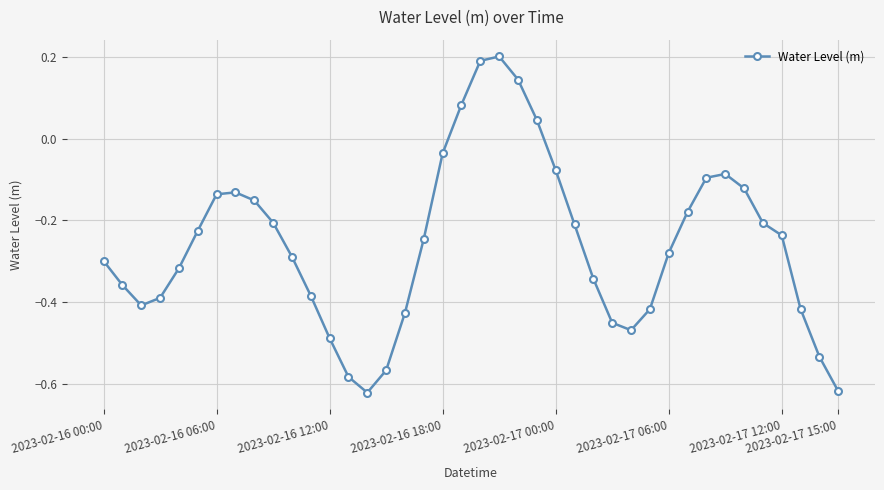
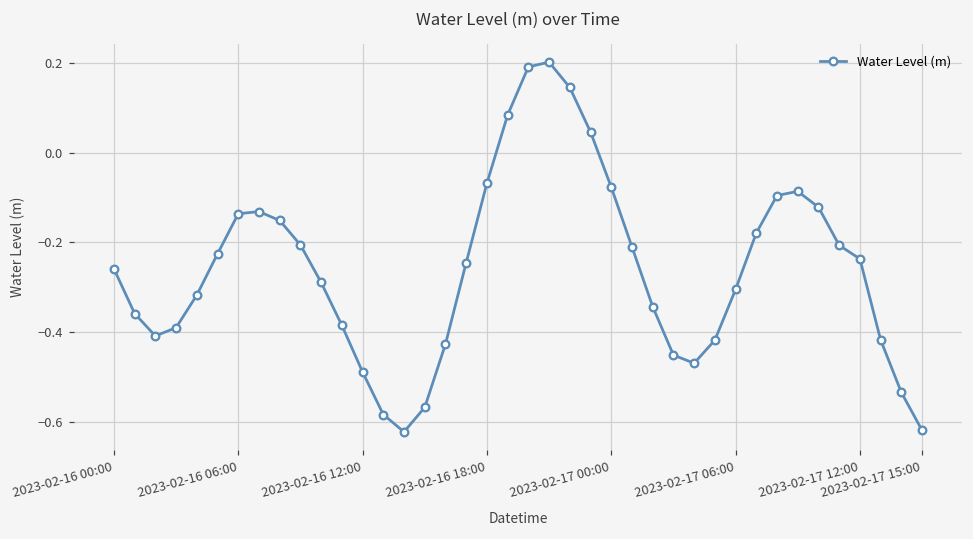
2023-02-16 00:00: -0.30 -> -0.26
2023-02-16 18:00: -0.04 -> -0.07
2023-02-17 06:00: -0.28 -> -0.30
